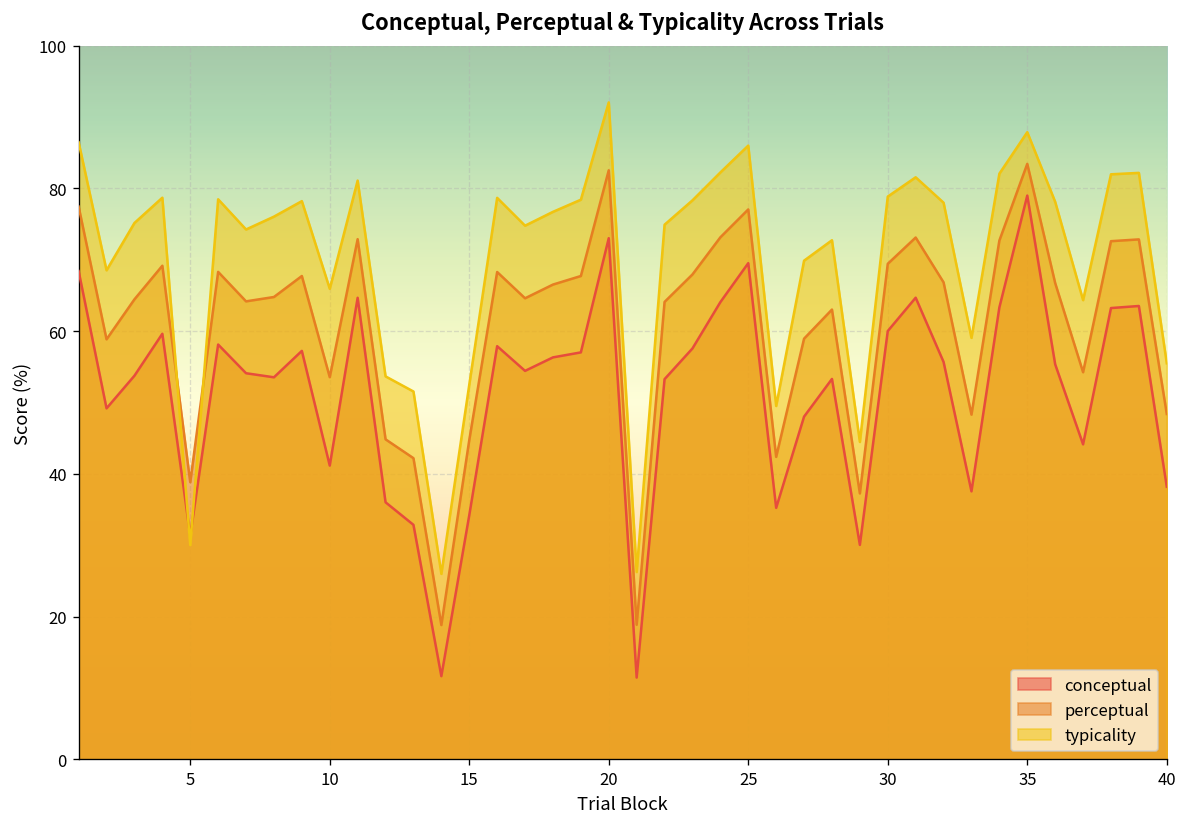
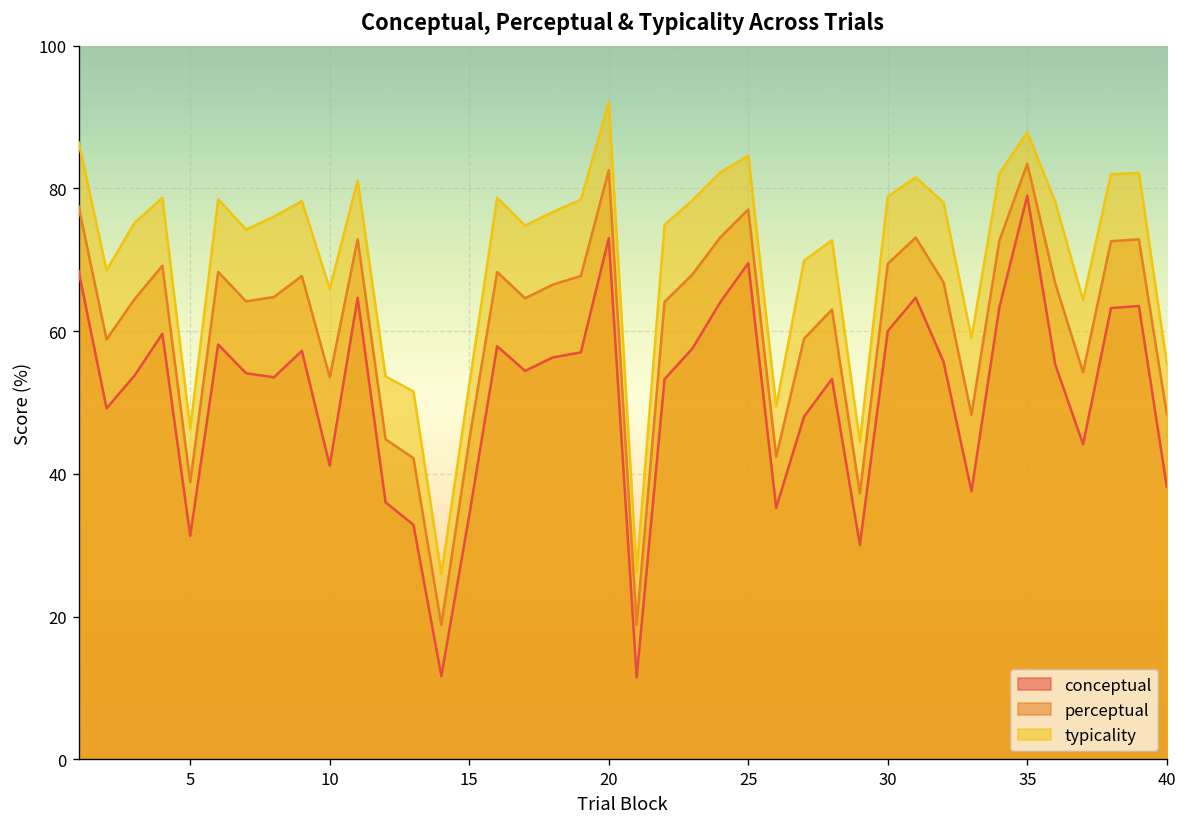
typicality, 5: 30 -> 46
typicality, 25: 86 -> 85
